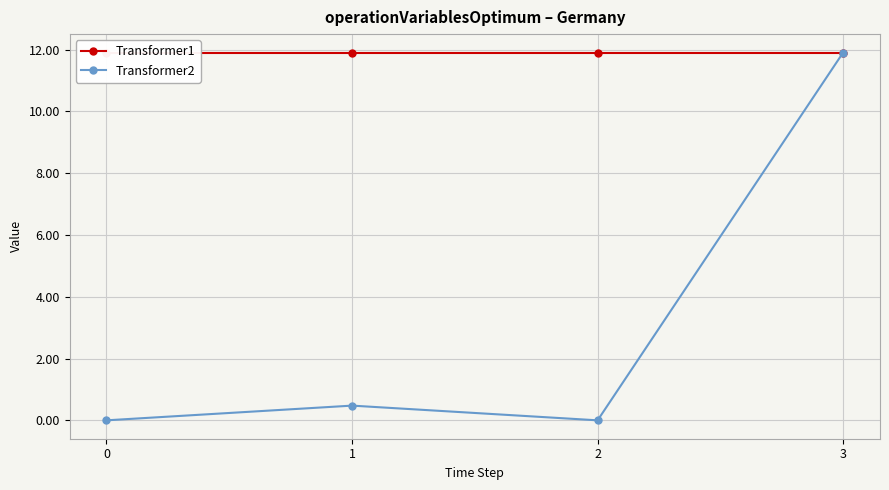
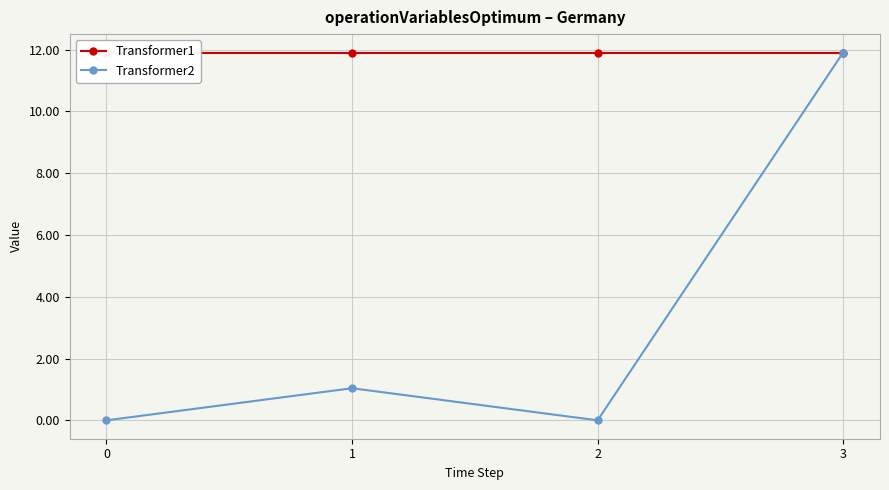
Transformer2, 1: 0.5 -> 1.0
